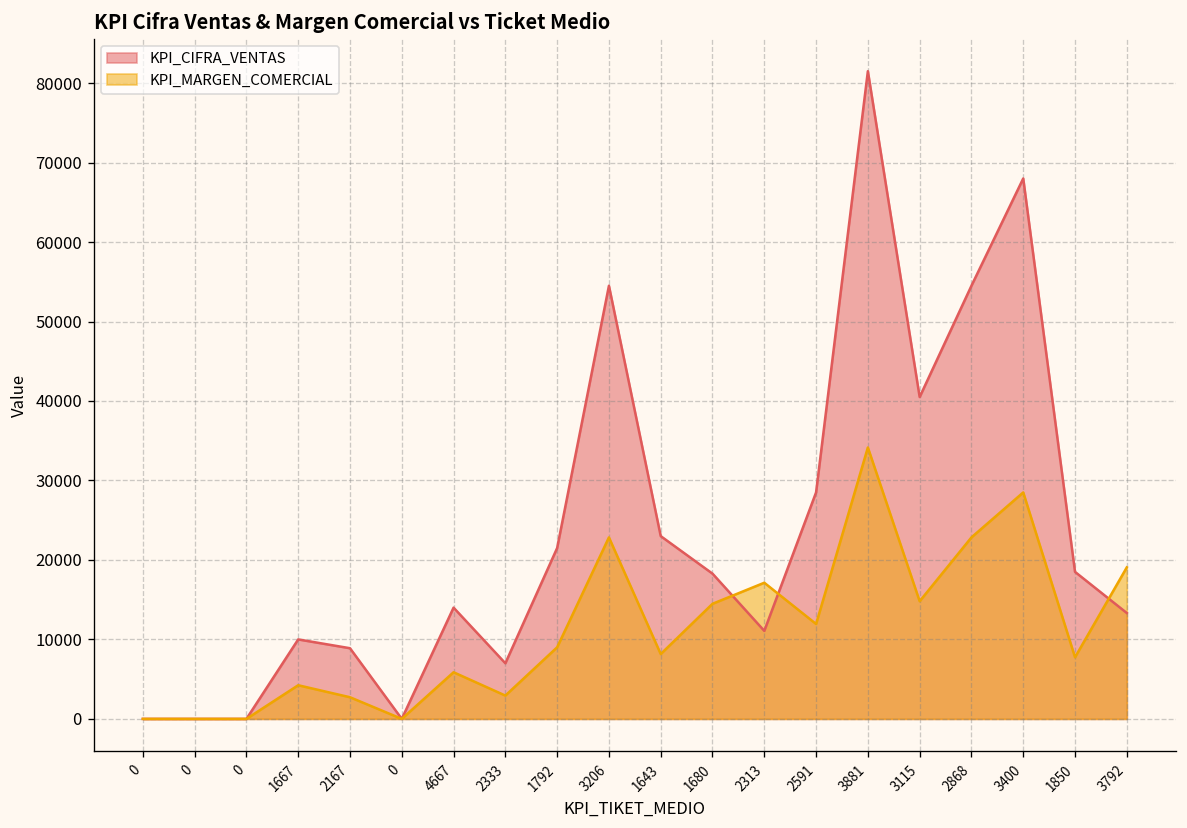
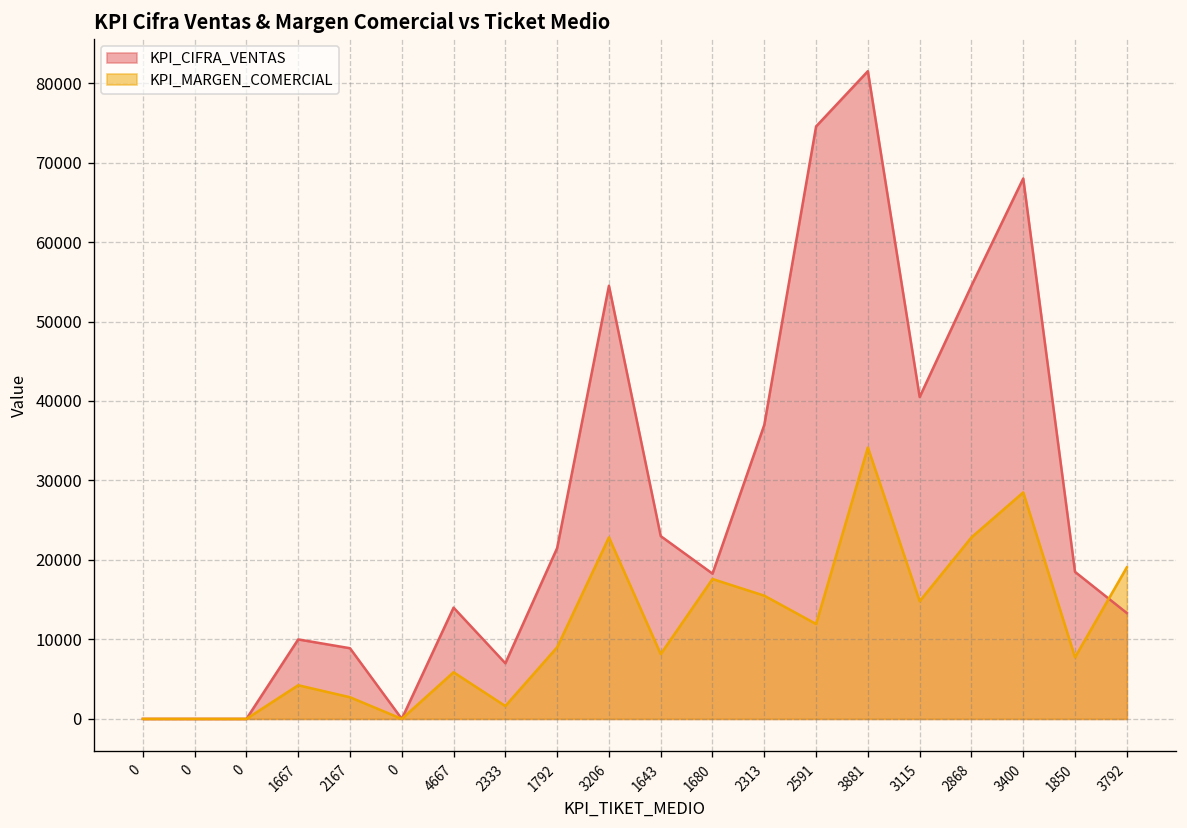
KPI_MARGEN_COMERCIAL, 2333: 3000 -> 2000
KPI_MARGEN_COMERCIAL, 1680: 14000 -> 18000
KPI_CIFRA_VENTAS, 2313: 11000 -> 37000
KPI_MARGEN_COMERCIAL, 2313: 17000 -> 16000
KPI_CIFRA_VENTAS, 2591: 29000 -> 75000
